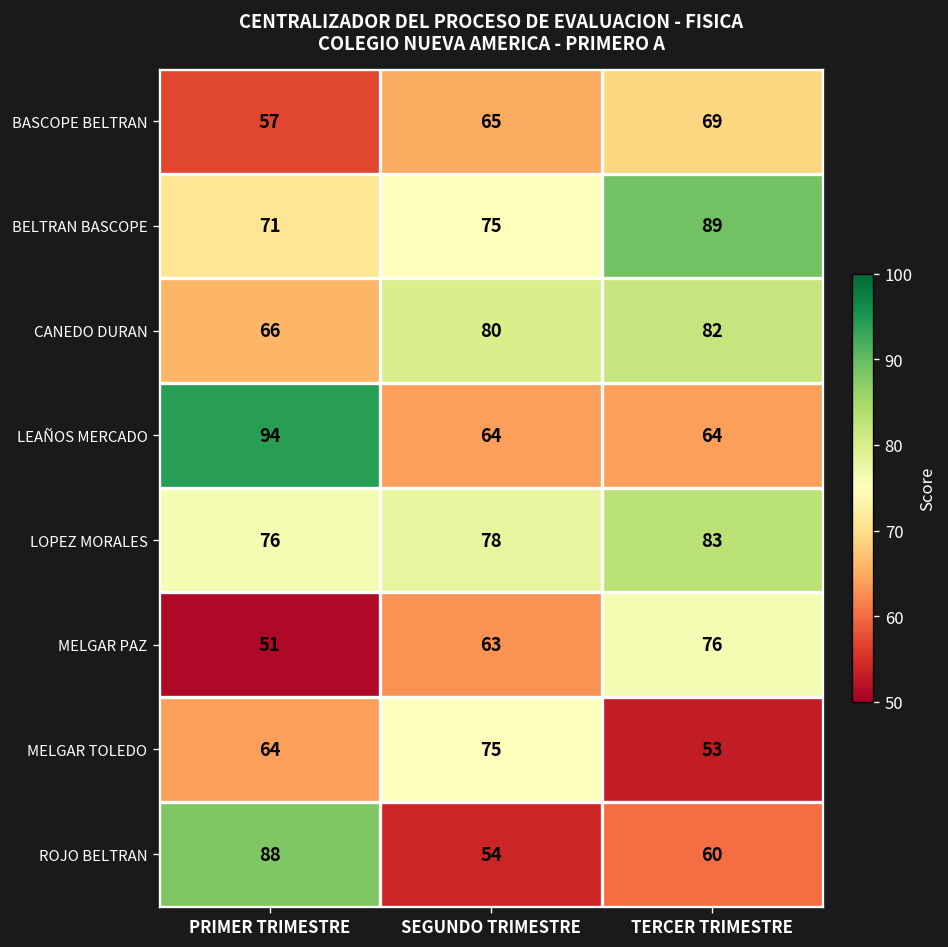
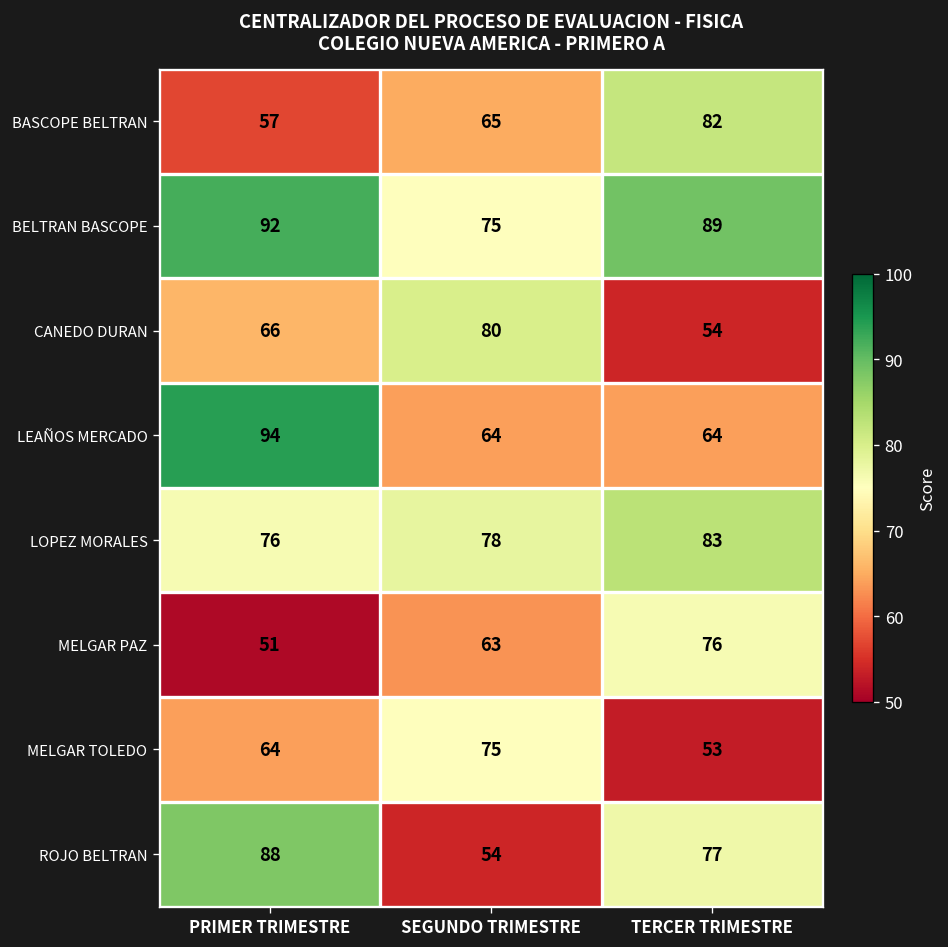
BASCOPE BELTRAN, TERCER TRIMESTRE: 69 -> 82
BELTRAN BASCOPE, PRIMER TRIMESTRE: 71 -> 92
CANEDO DURAN, TERCER TRIMESTRE: 82 -> 54
ROJO BELTRAN, TERCER TRIMESTRE: 60 -> 77
